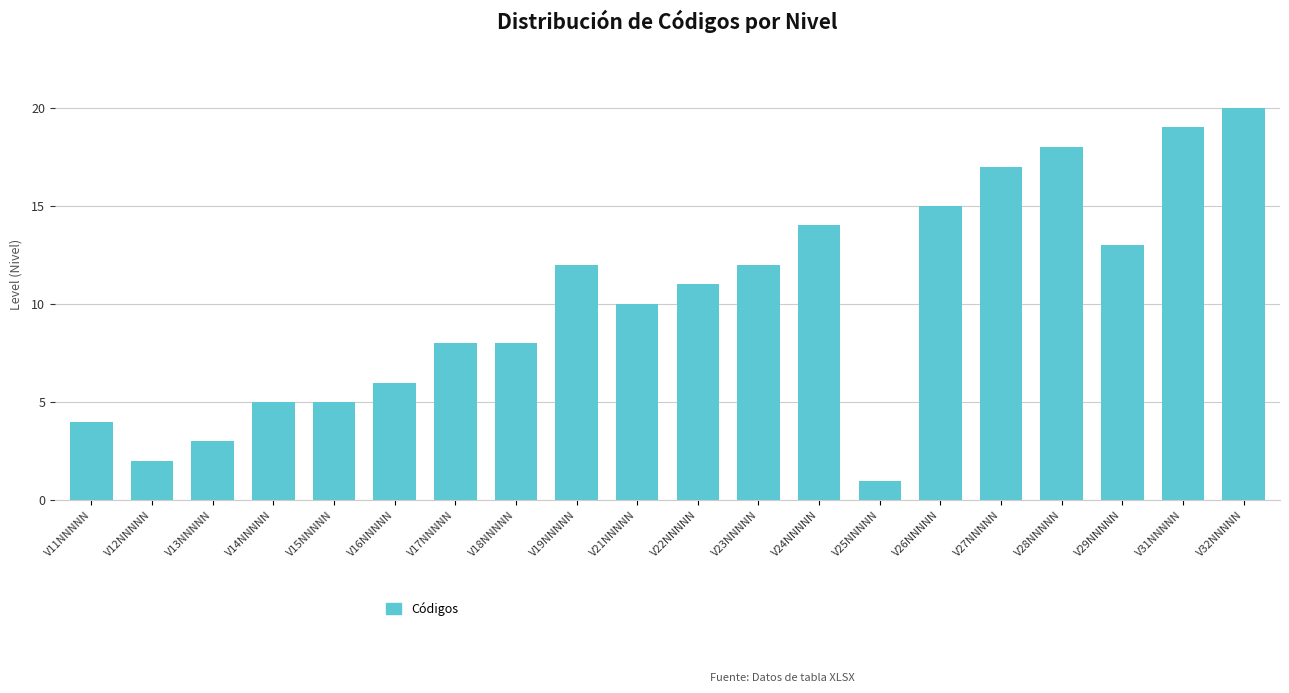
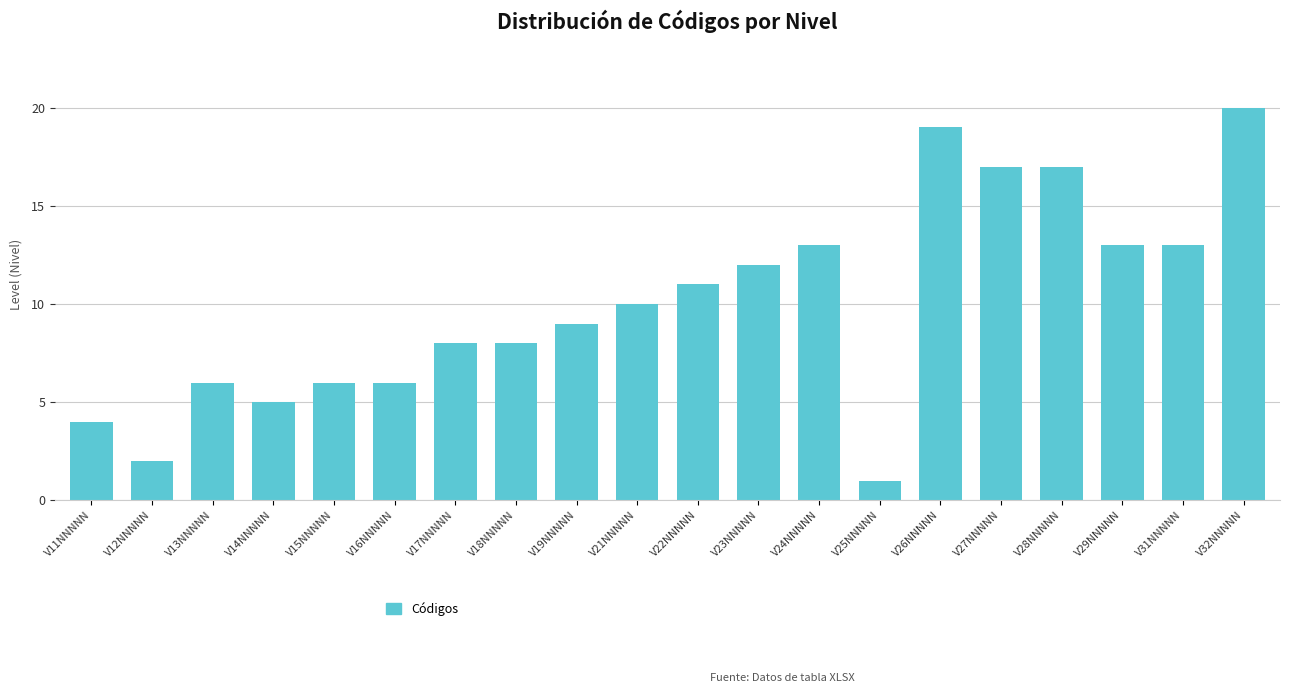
V13NNNNN: 3 -> 6
V15NNNNN: 5 -> 6
V19NNNNN: 12 -> 9
V24NNNNN: 14 -> 13
V26NNNNN: 15 -> 19
V28NNNNN: 18 -> 17
V31NNNNN: 19 -> 13
